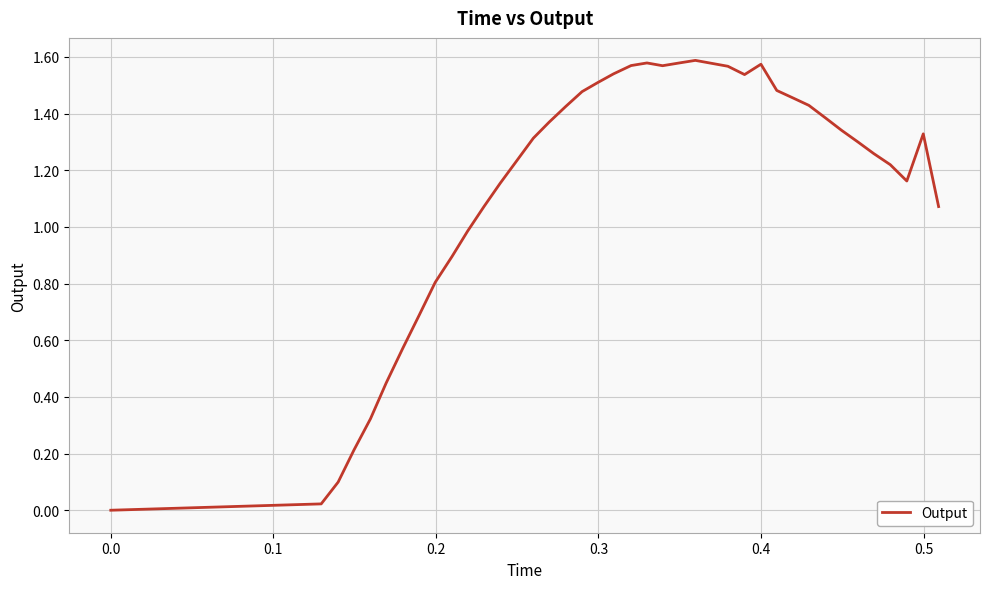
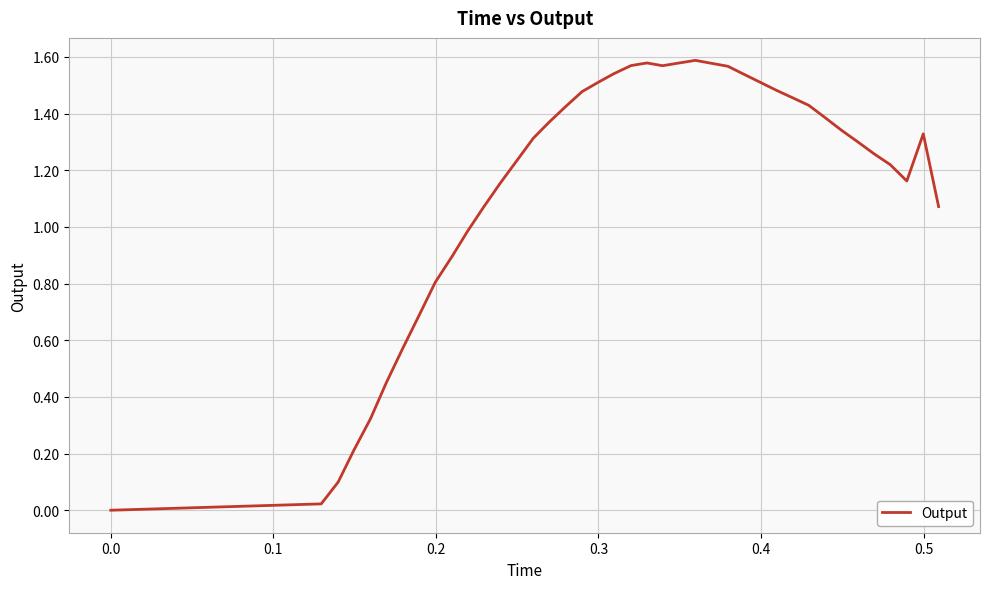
0.4: 1.57 -> 1.51
